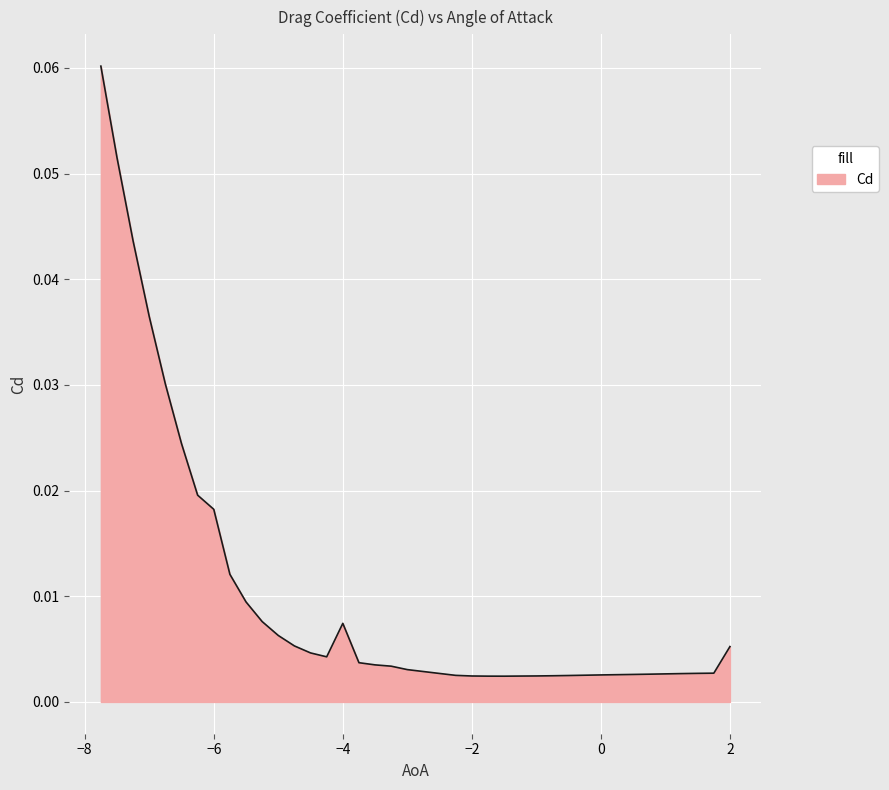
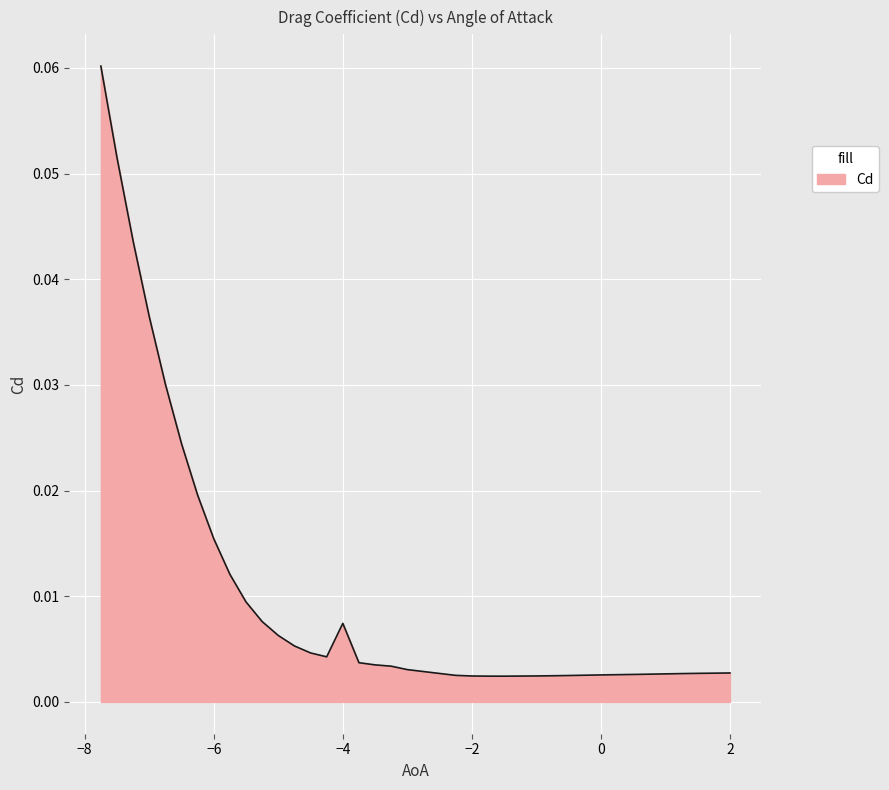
−6: 0.0182 -> 0.0154
2: 0.0052 -> 0.0027
